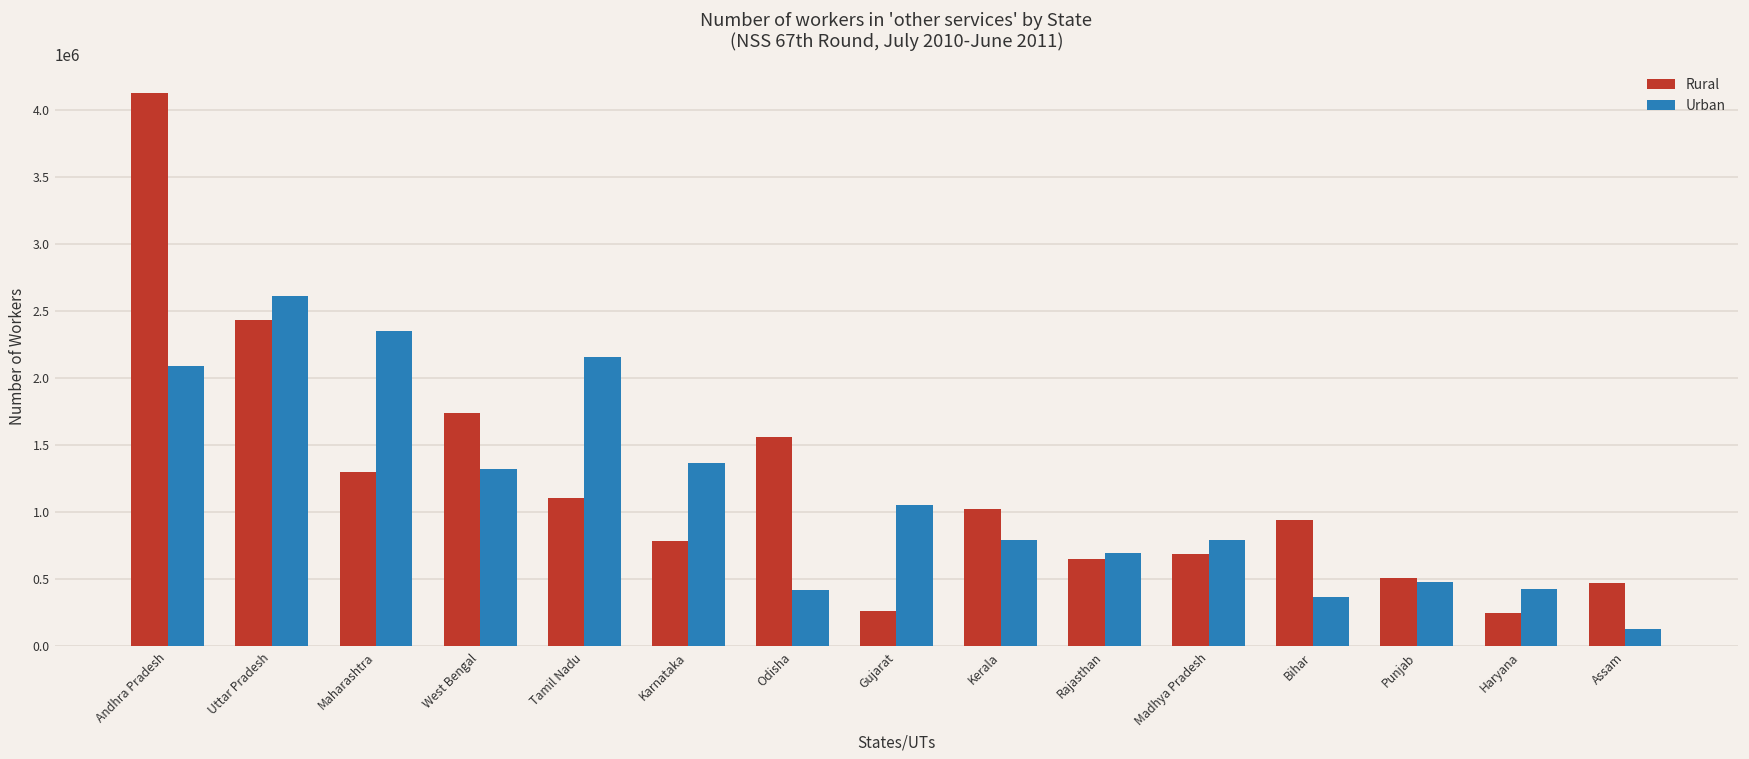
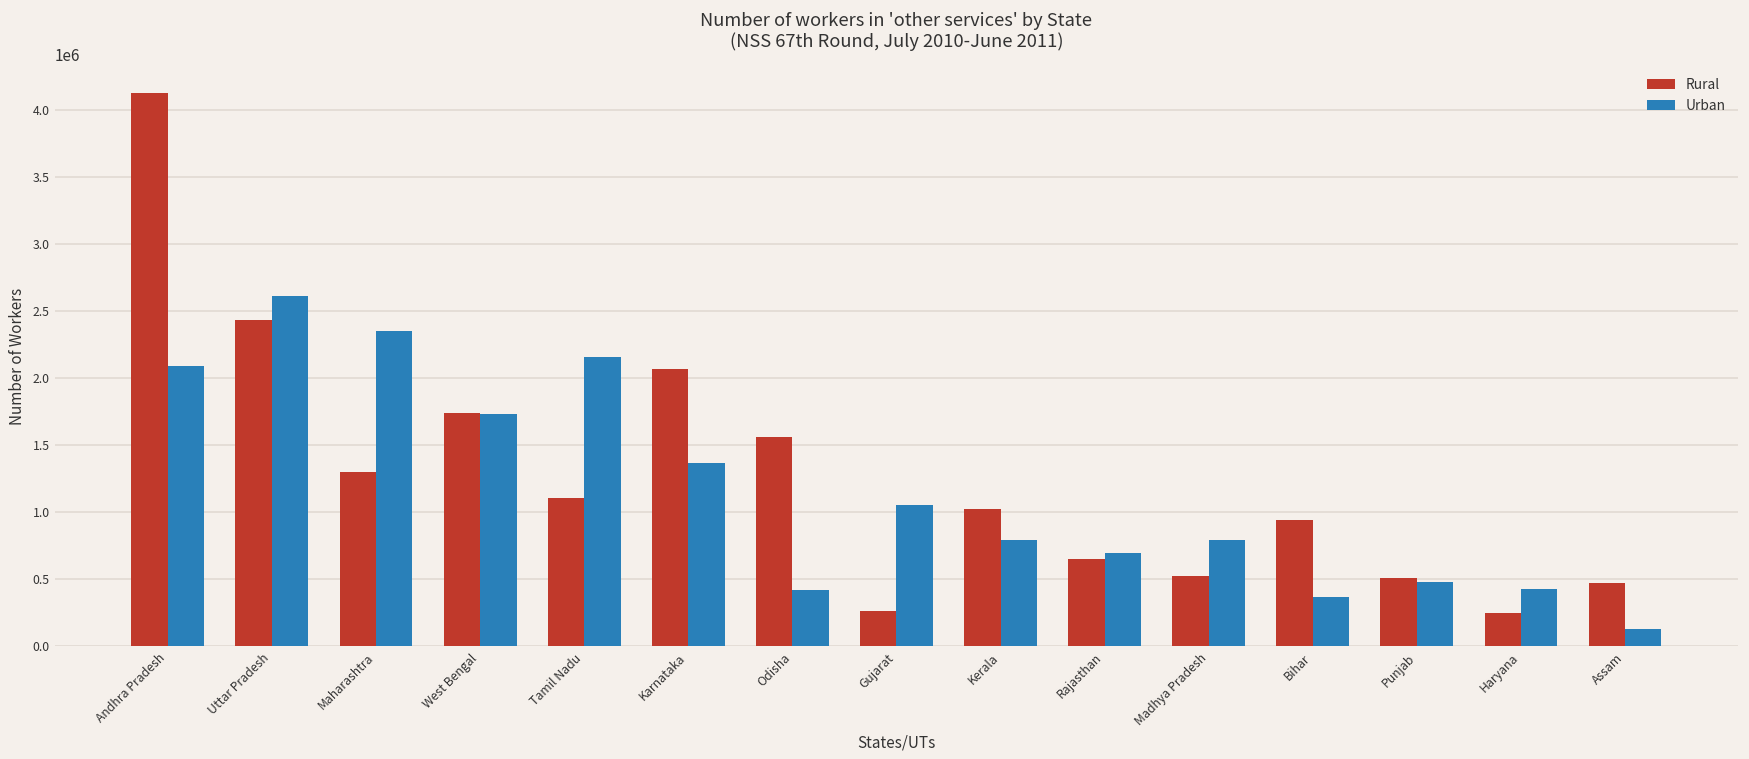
Urban, West Bengal: 1320000 -> 1730000
Rural, Karnataka: 780000 -> 2070000
Rural, Madhya Pradesh: 690000 -> 520000
